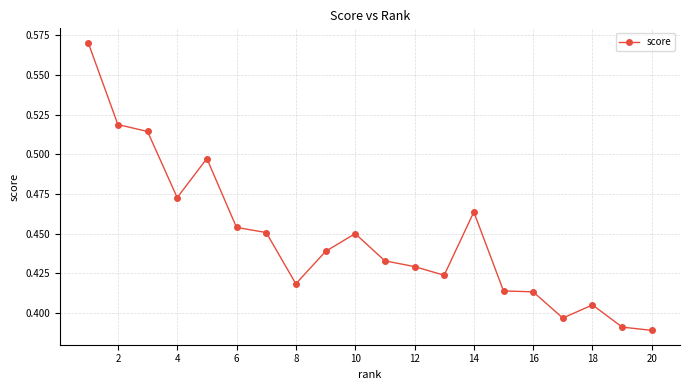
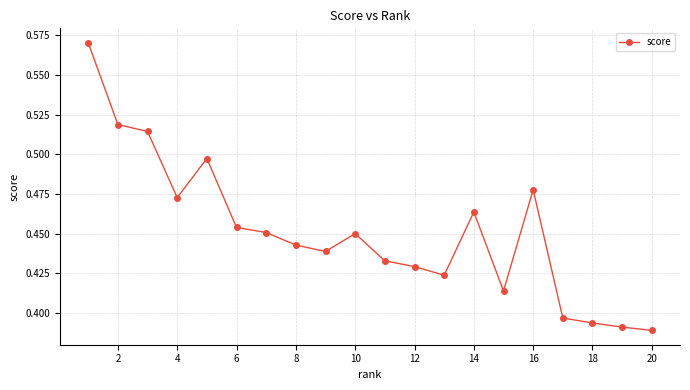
8: 0.418 -> 0.443
16: 0.413 -> 0.478
18: 0.405 -> 0.394
